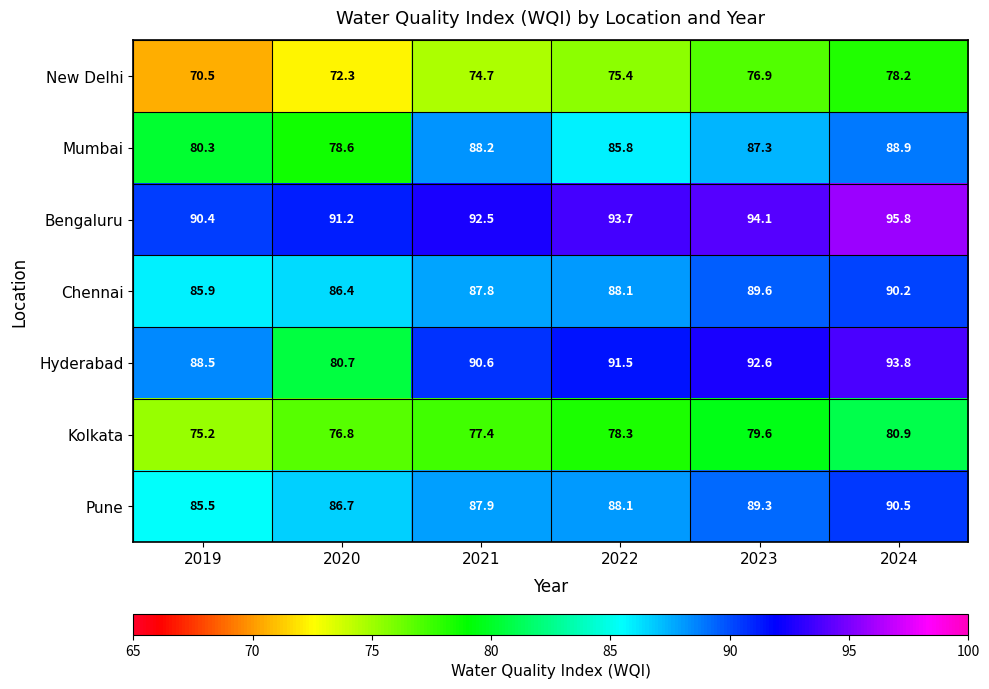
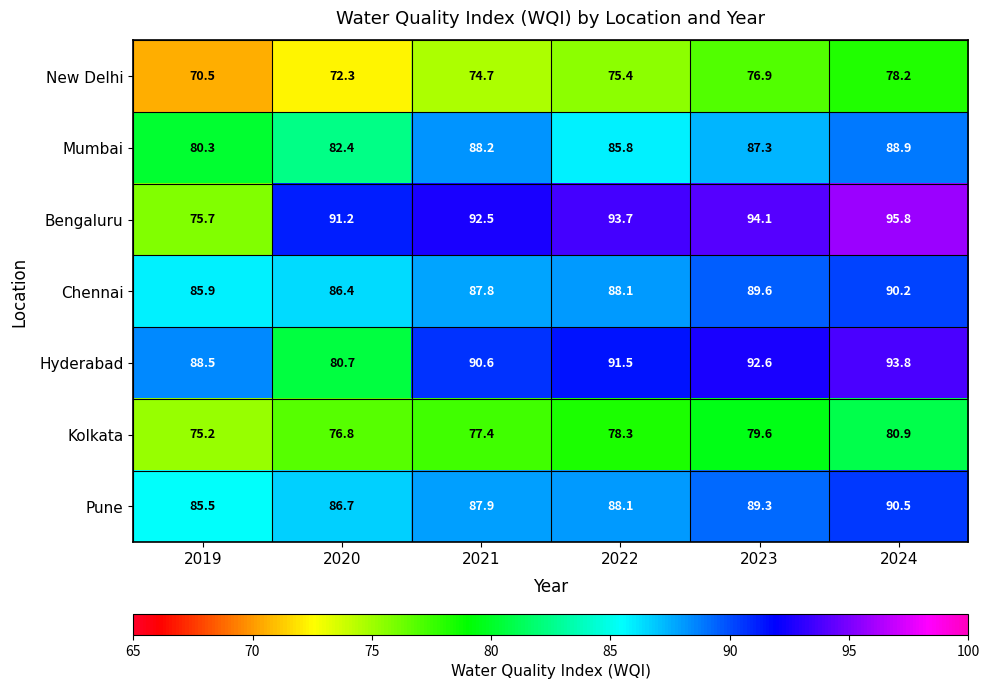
Mumbai, 2020: 78.6 -> 82.4
Bengaluru, 2019: 90.4 -> 75.7
